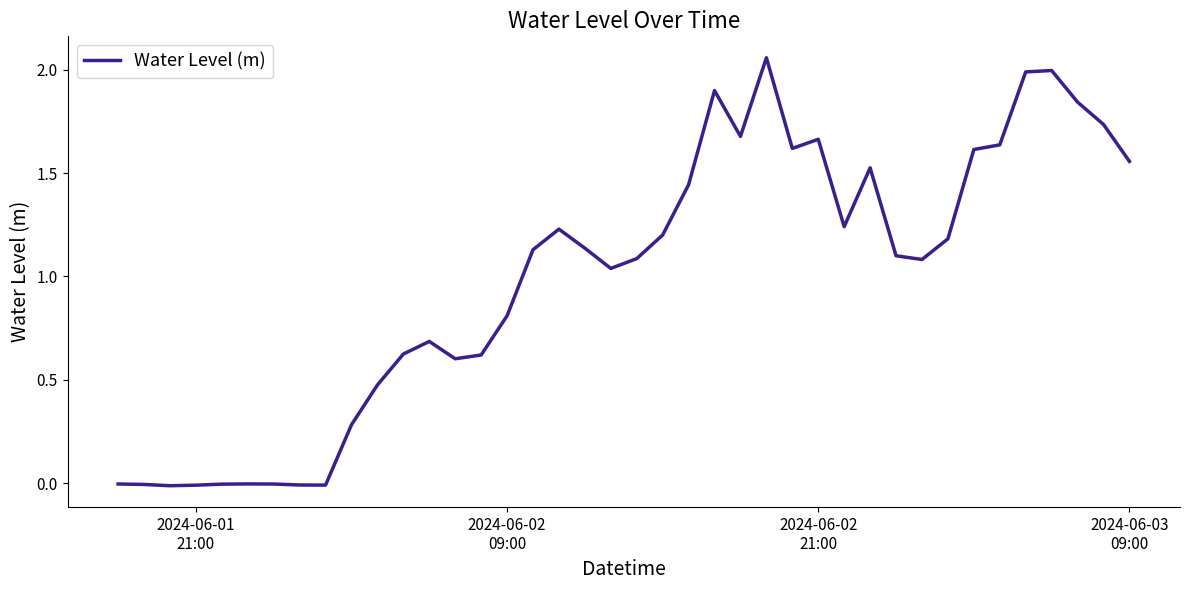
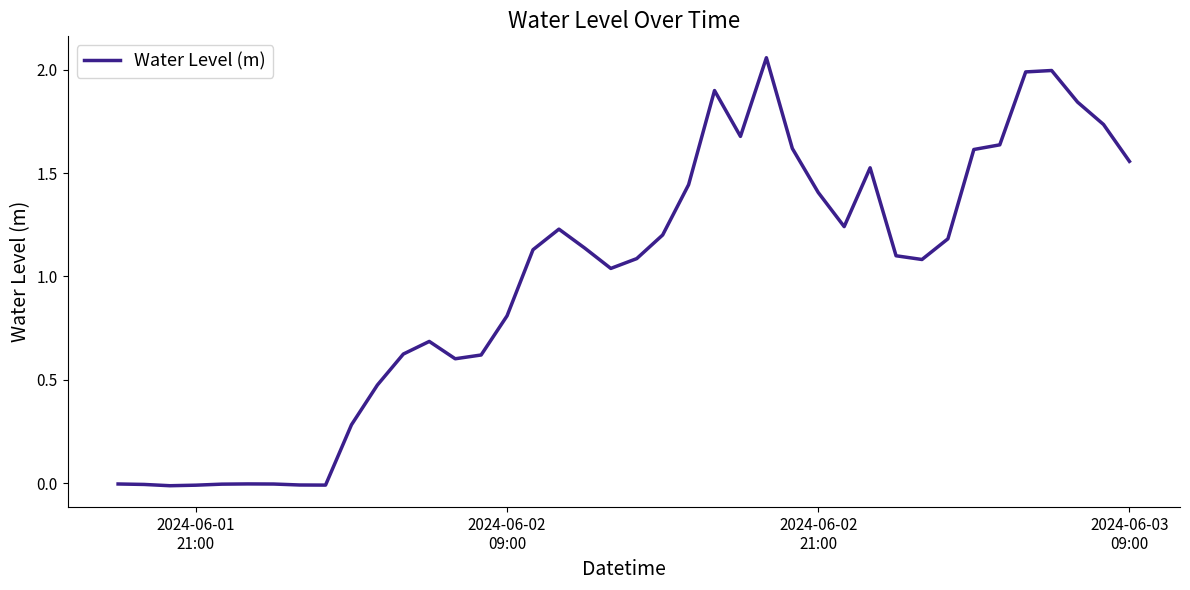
2024-06-02 21:00: 1.66 -> 1.41
